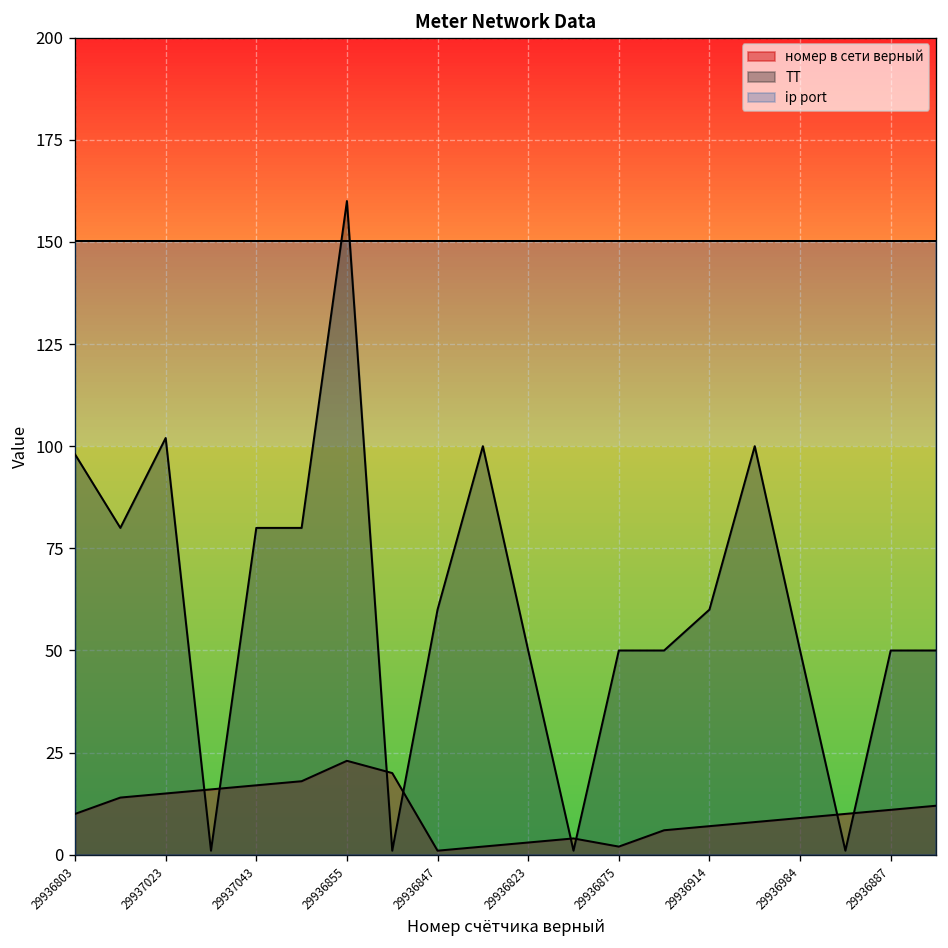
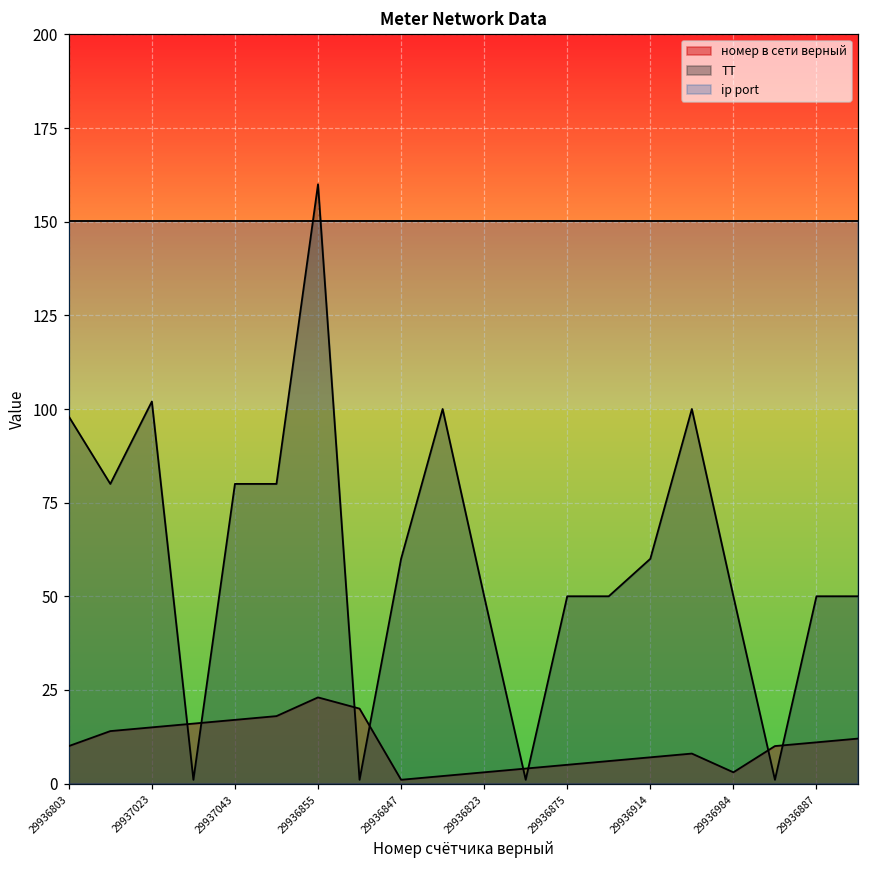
номер в сети верный, 29936875: 2 -> 5
номер в сети верный, 29936984: 9 -> 3
